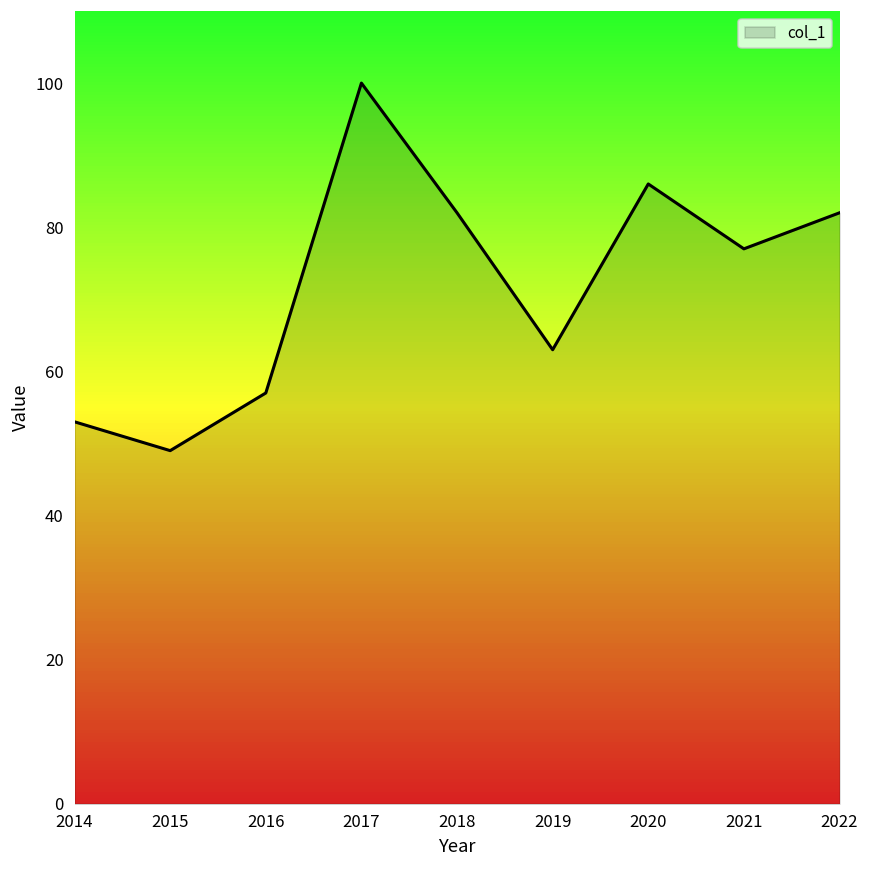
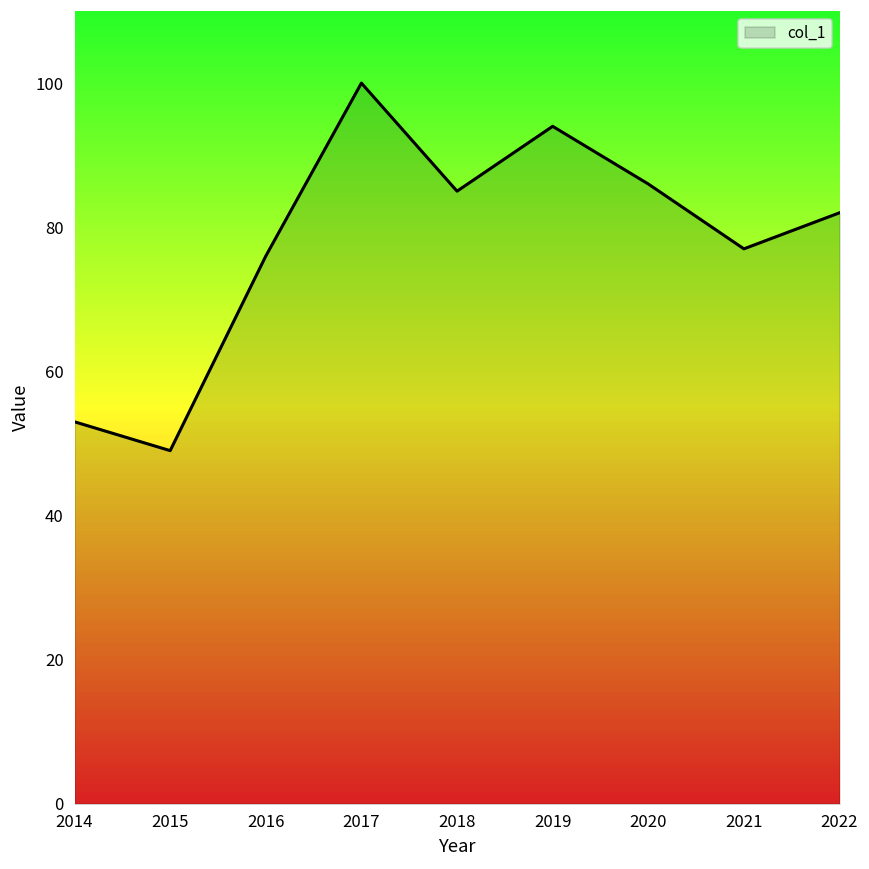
2016: 57 -> 76
2018: 82 -> 85
2019: 63 -> 94
